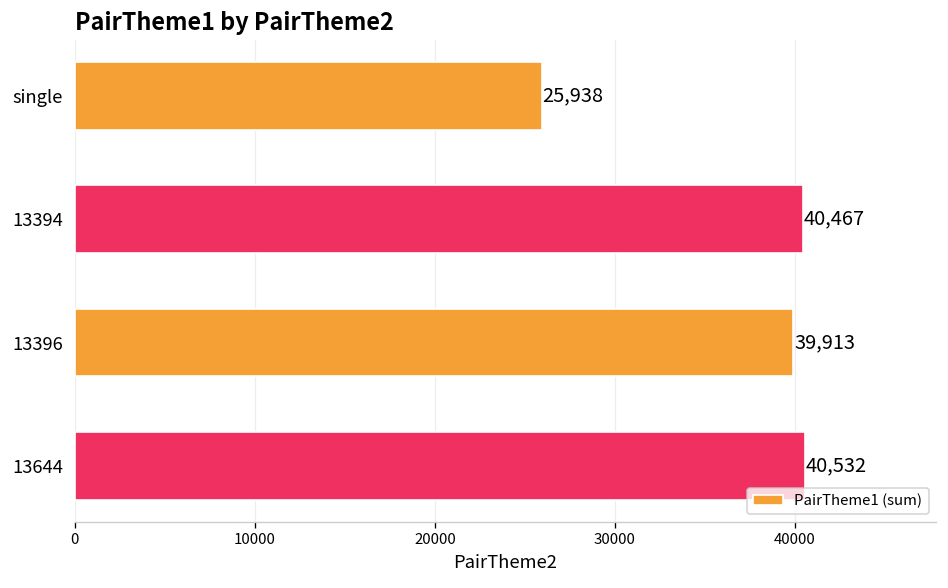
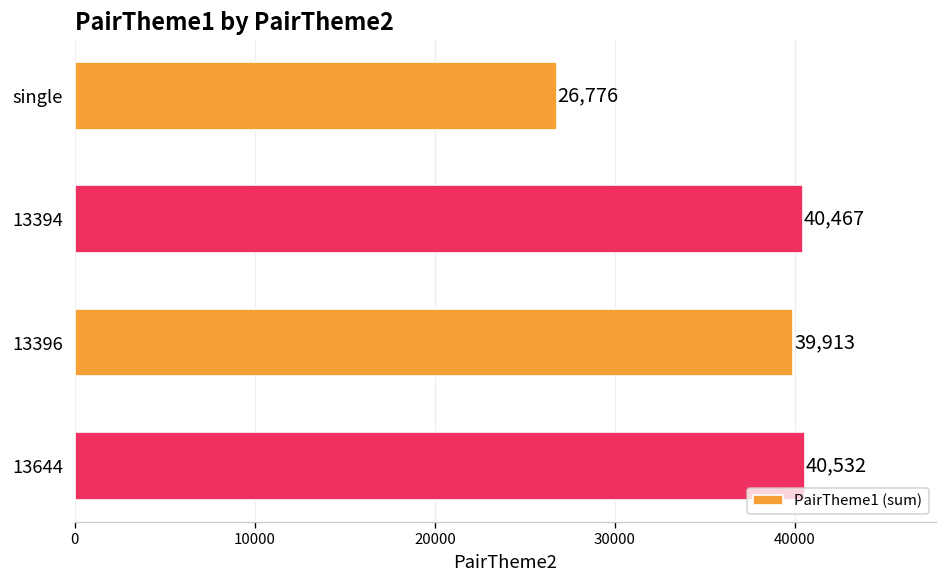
single: 25,938 -> 26,776
